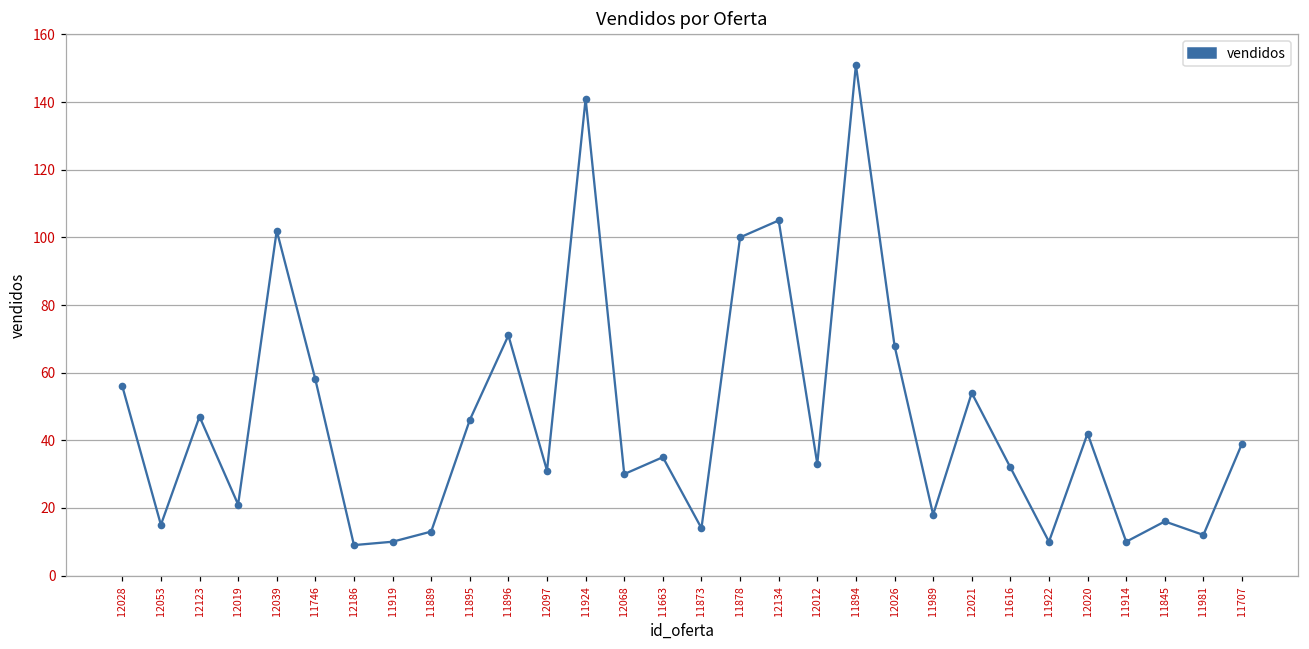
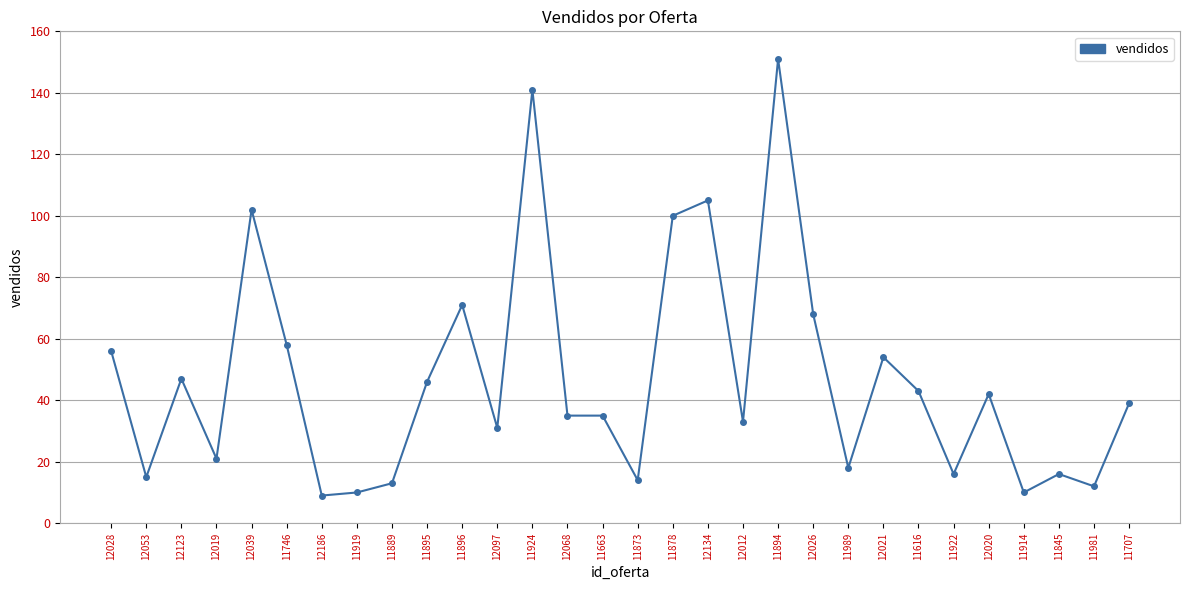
12068: 30 -> 35
11616: 32 -> 43
11922: 10 -> 16
